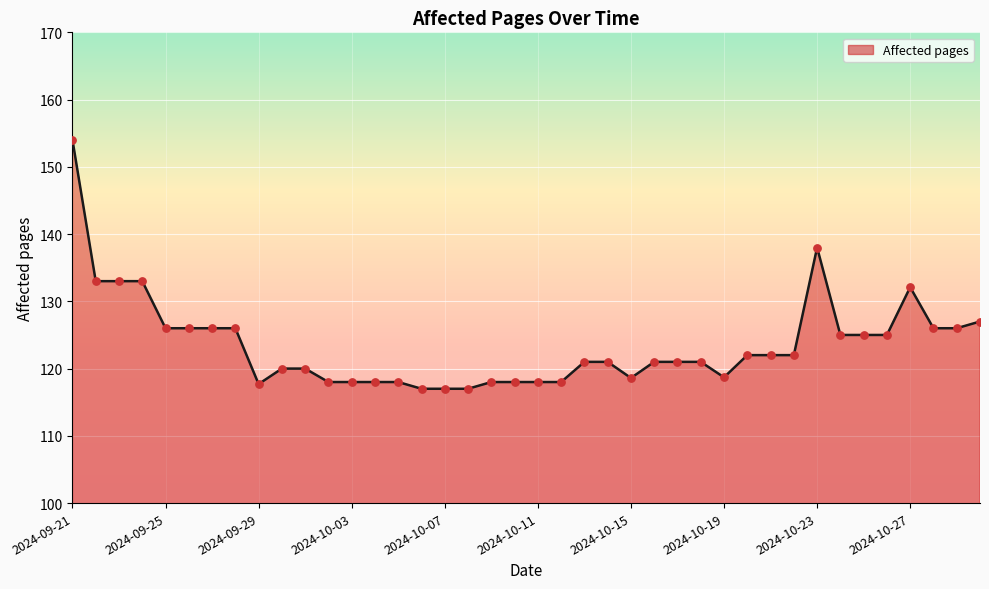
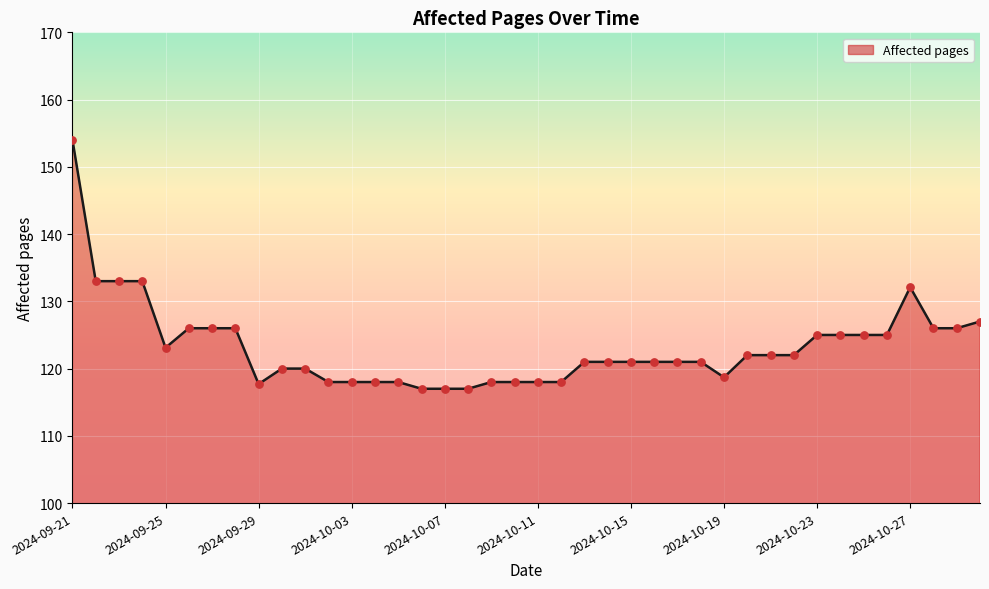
2024-09-25: 126 -> 123
2024-10-15: 119 -> 121
2024-10-23: 138 -> 125
